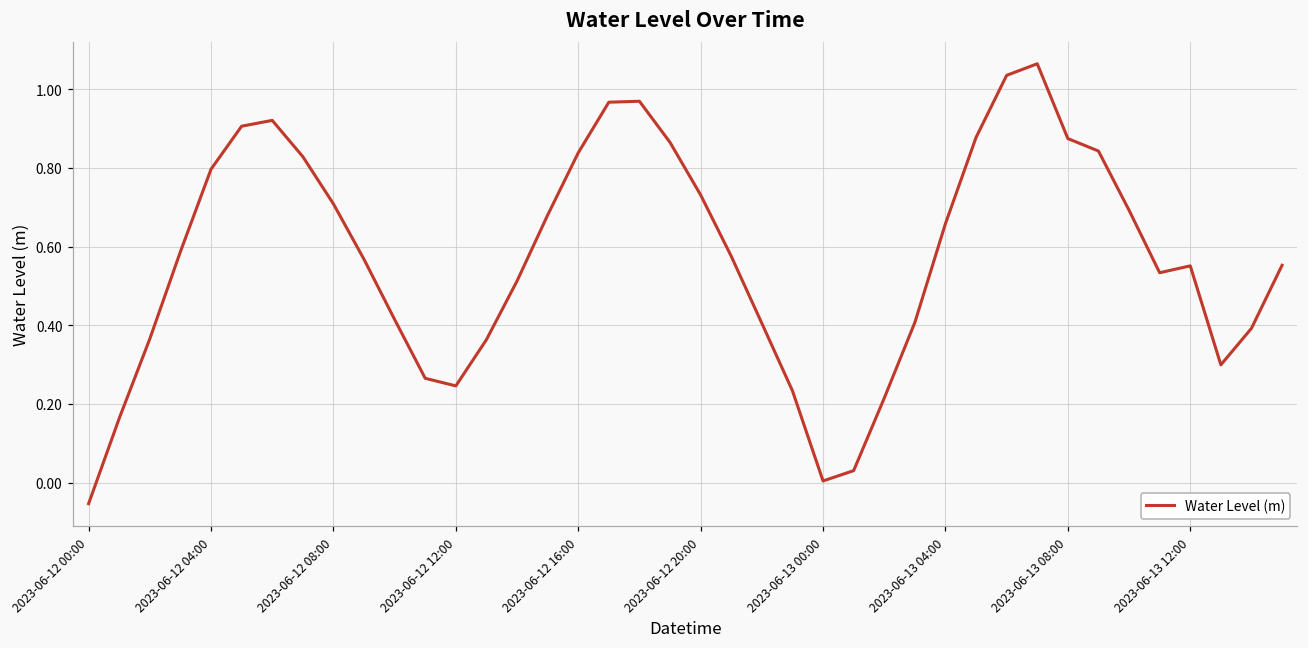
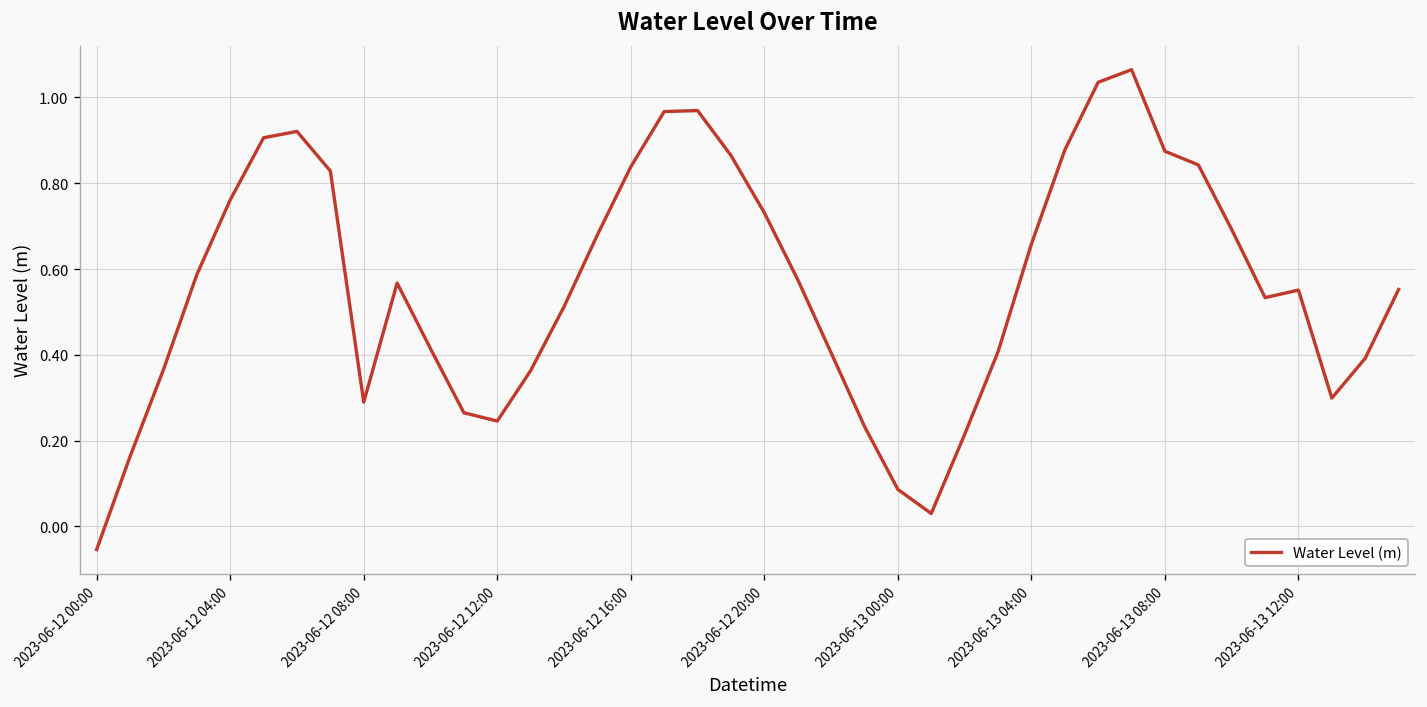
2023-06-12 04:00: 0.80 -> 0.76
2023-06-12 08:00: 0.71 -> 0.29
2023-06-13 00:00: 0.00 -> 0.09
